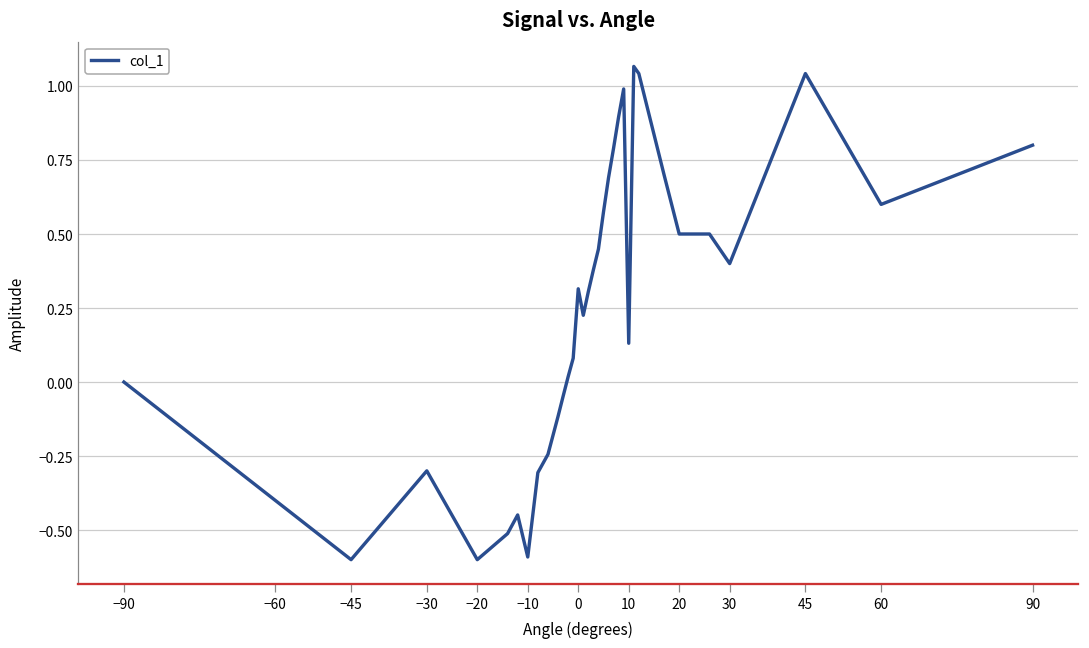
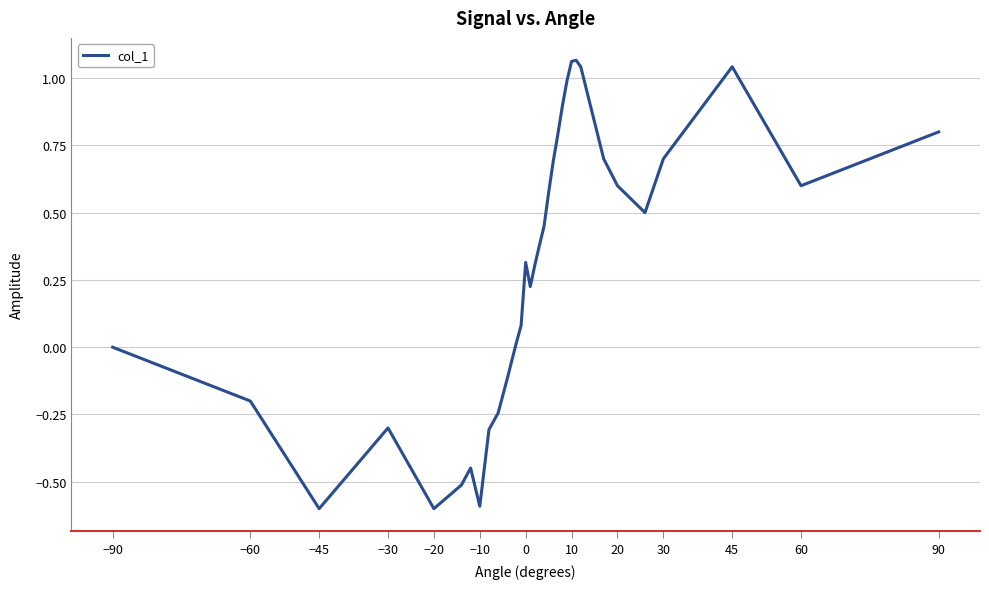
−60: -0.4 -> -0.2
10: 0.13 -> 1.06
20: 0.5 -> 0.6
30: 0.4 -> 0.7
